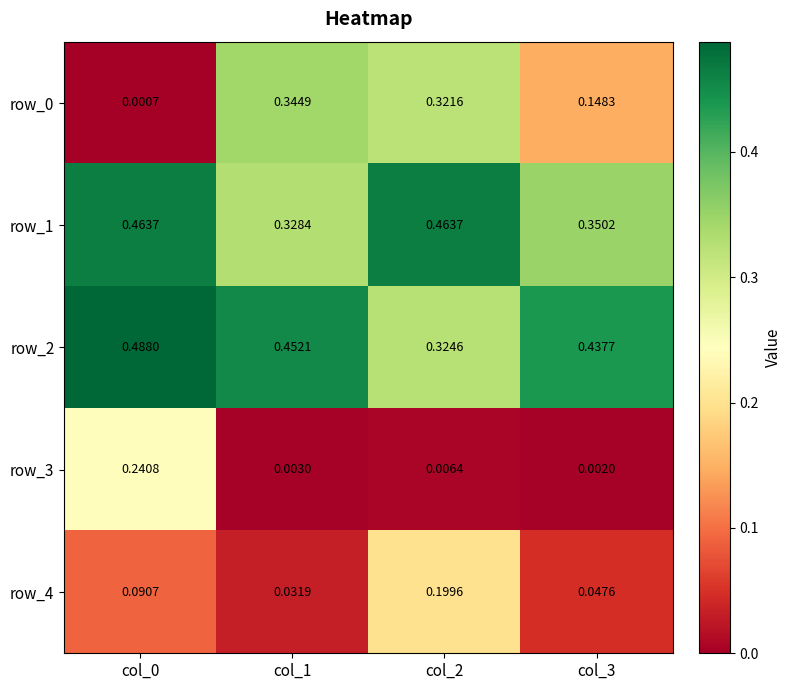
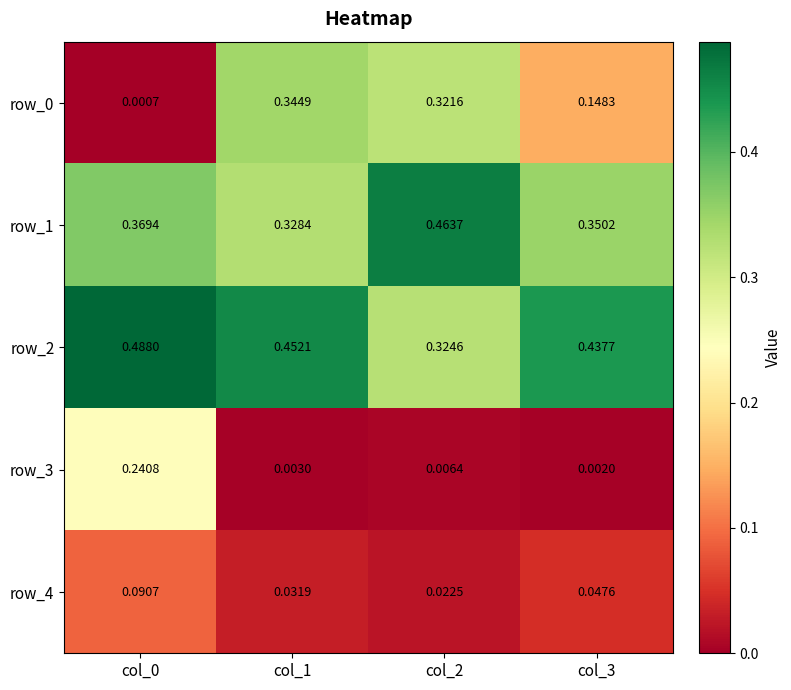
row_1, col_0: 0.4637 -> 0.3694
row_4, col_2: 0.1996 -> 0.0225
